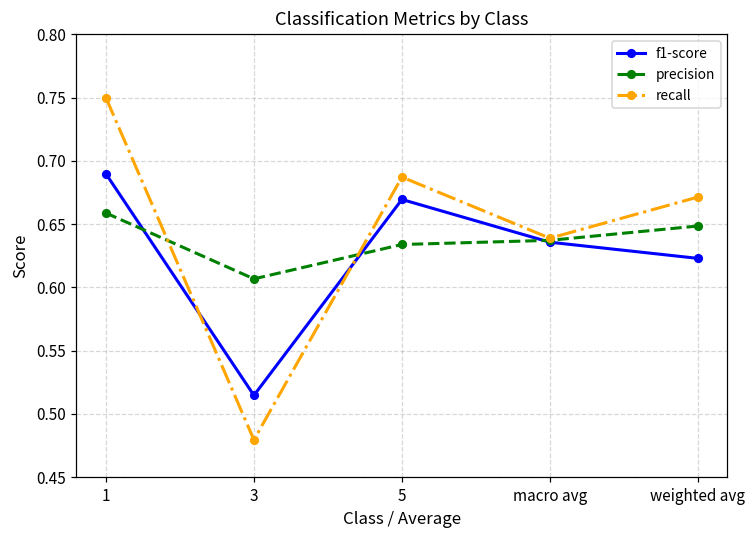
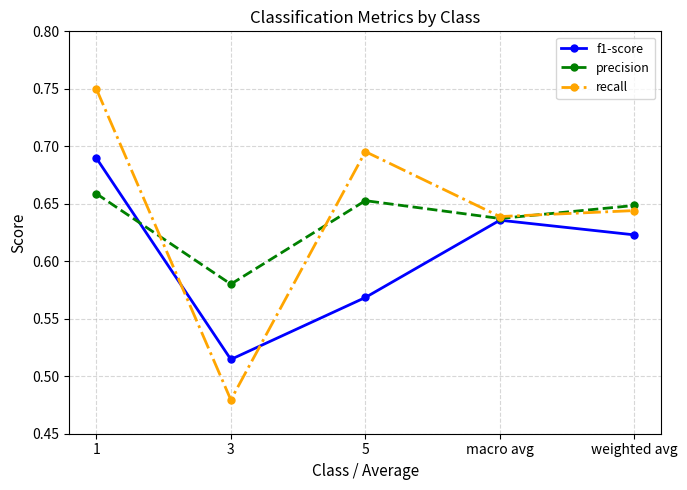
precision, 3: 0.607 -> 0.580
f1-score, 5: 0.670 -> 0.569
precision, 5: 0.634 -> 0.653
recall, 5: 0.687 -> 0.695
recall, weighted avg: 0.671 -> 0.644
